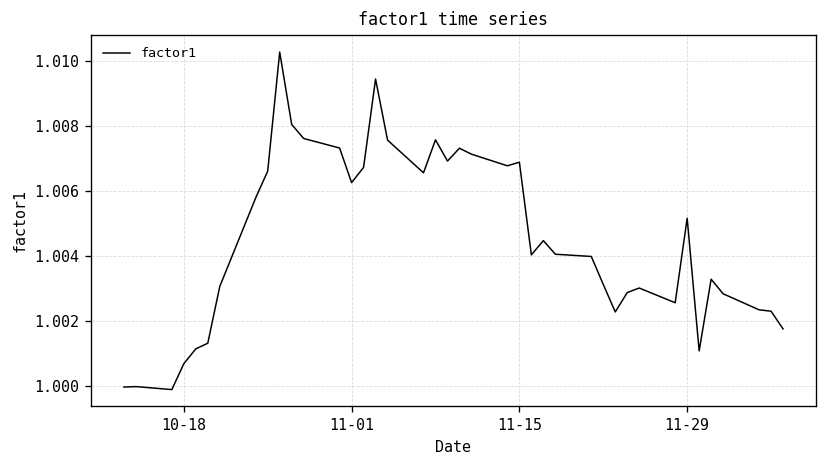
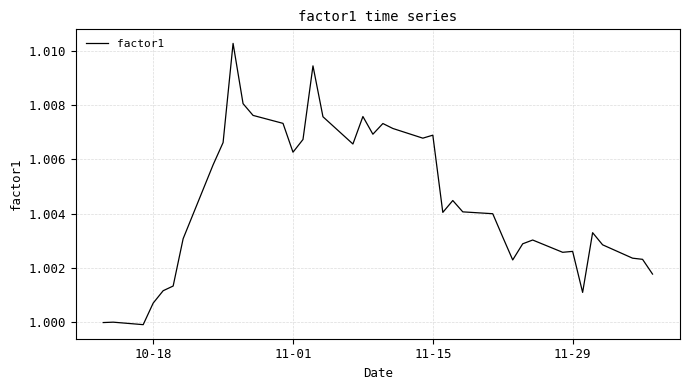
11-29: 1.0052 -> 1.0026
